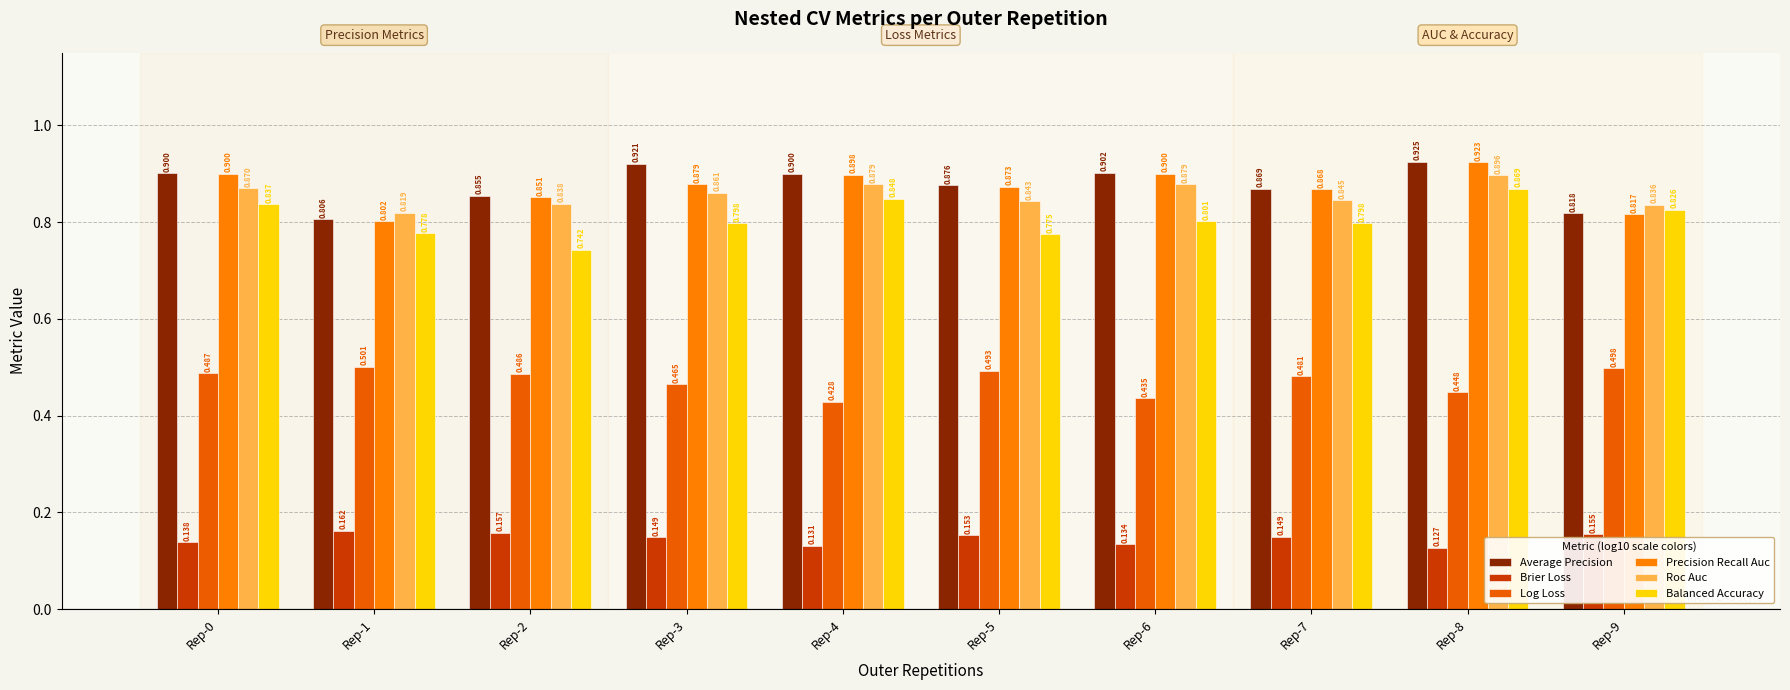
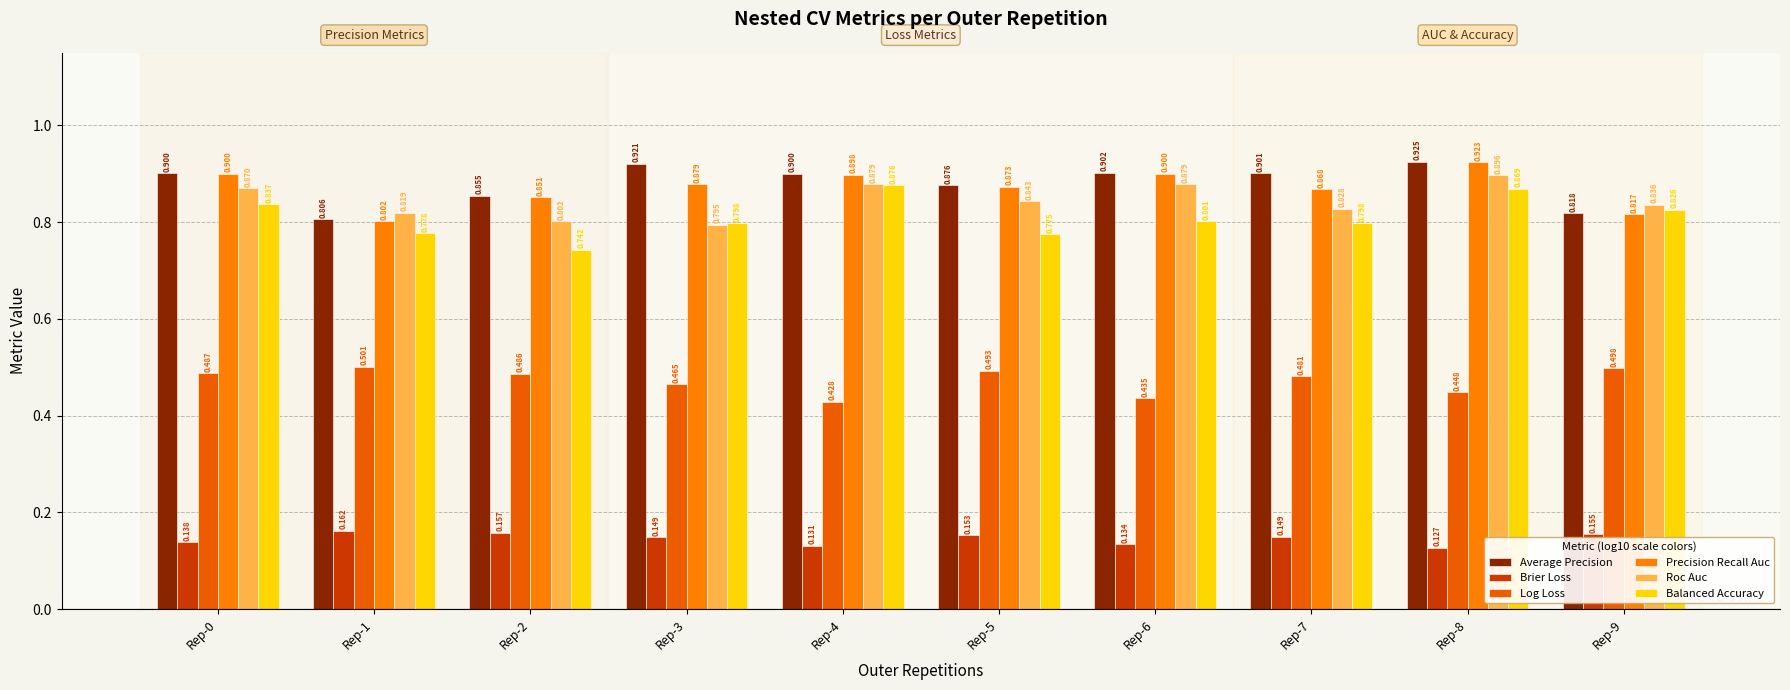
Roc Auc, Rep-2: 0.838 -> 0.802
Roc Auc, Rep-3: 0.861 -> 0.795
Balanced Accuracy, Rep-4: 0.848 -> 0.876
Average Precision, Rep-7: 0.869 -> 0.901
Roc Auc, Rep-7: 0.845 -> 0.828
